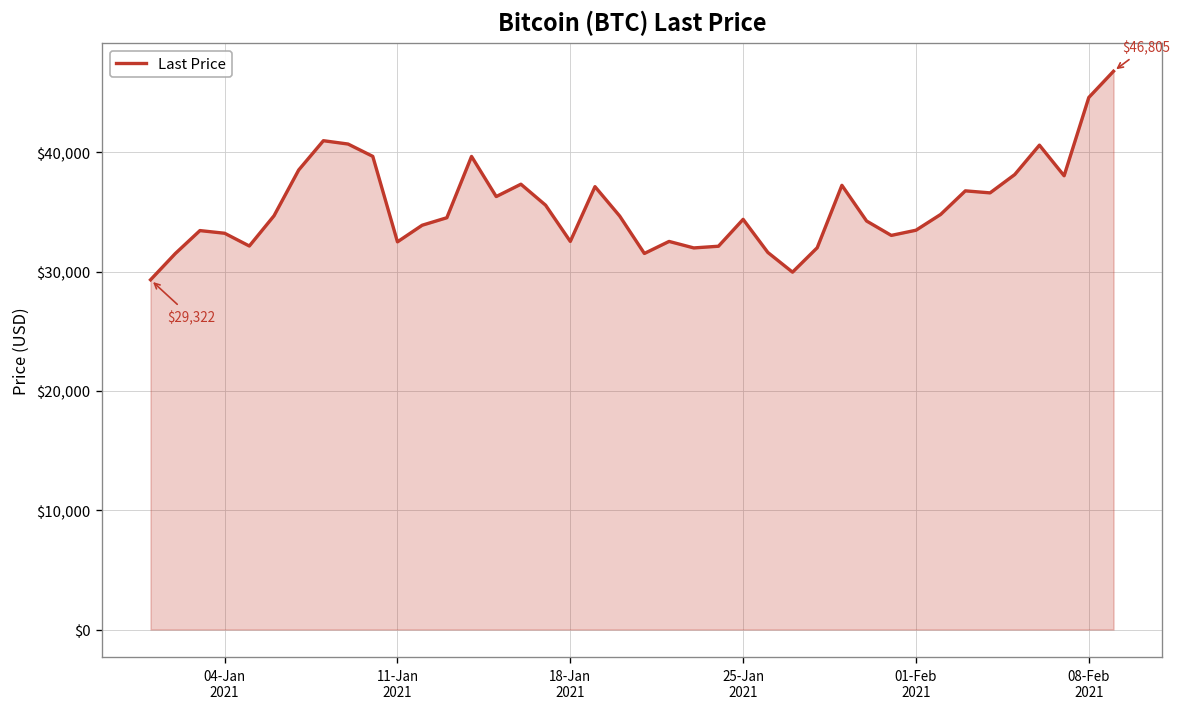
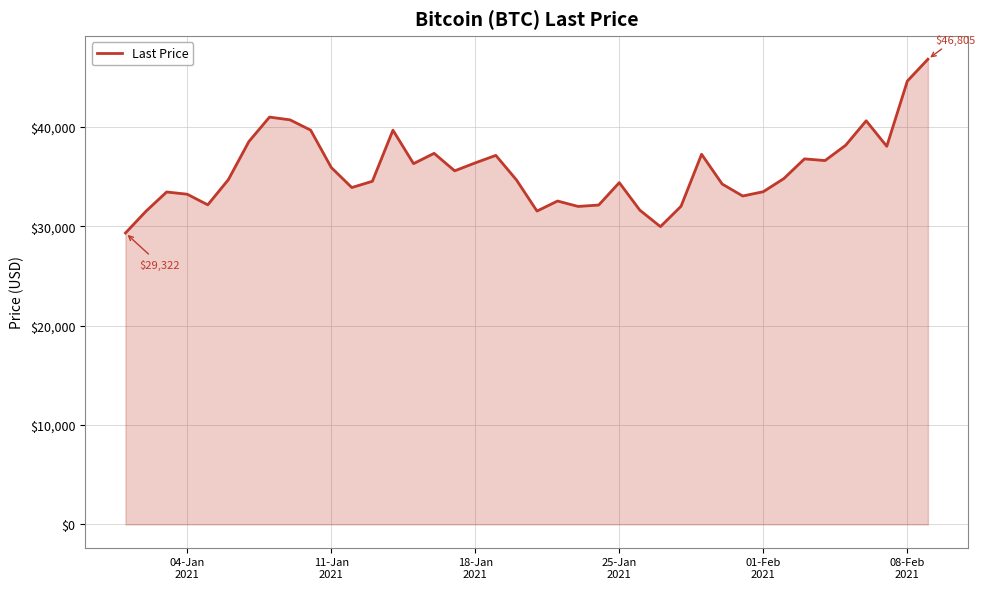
11-Jan 2021: $33,000 -> $36,000
18-Jan 2021: $33,000 -> $36,000
